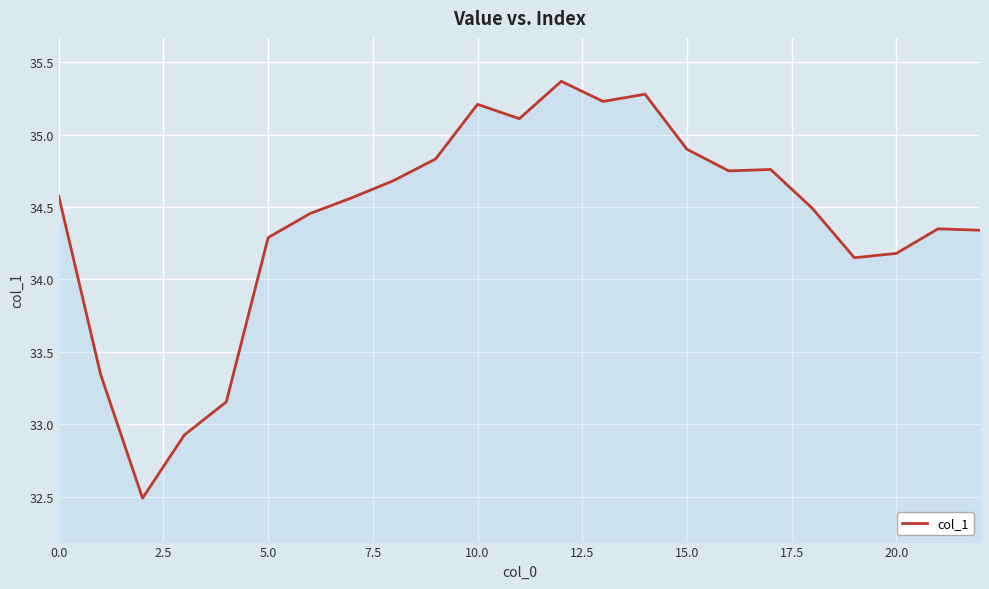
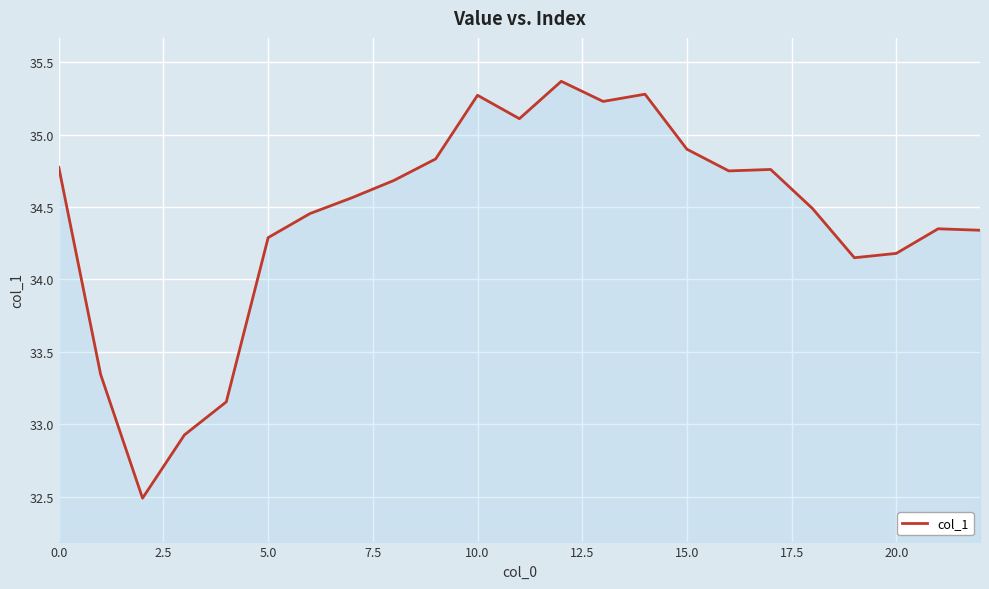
0.0: 34.57 -> 34.77
10.0: 35.21 -> 35.27
